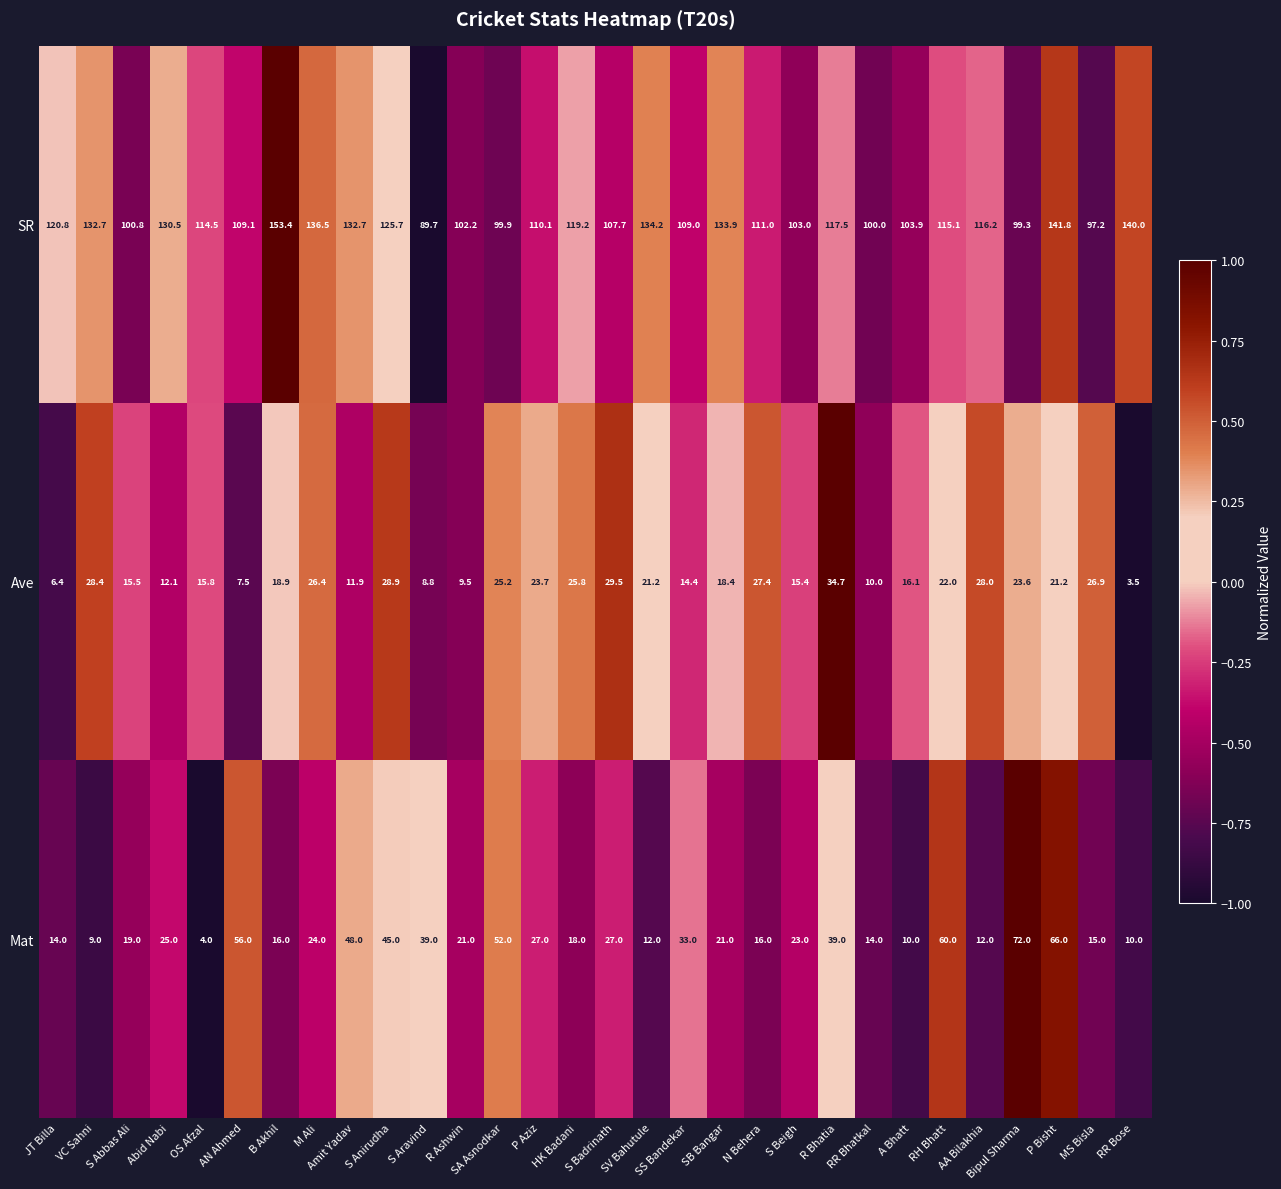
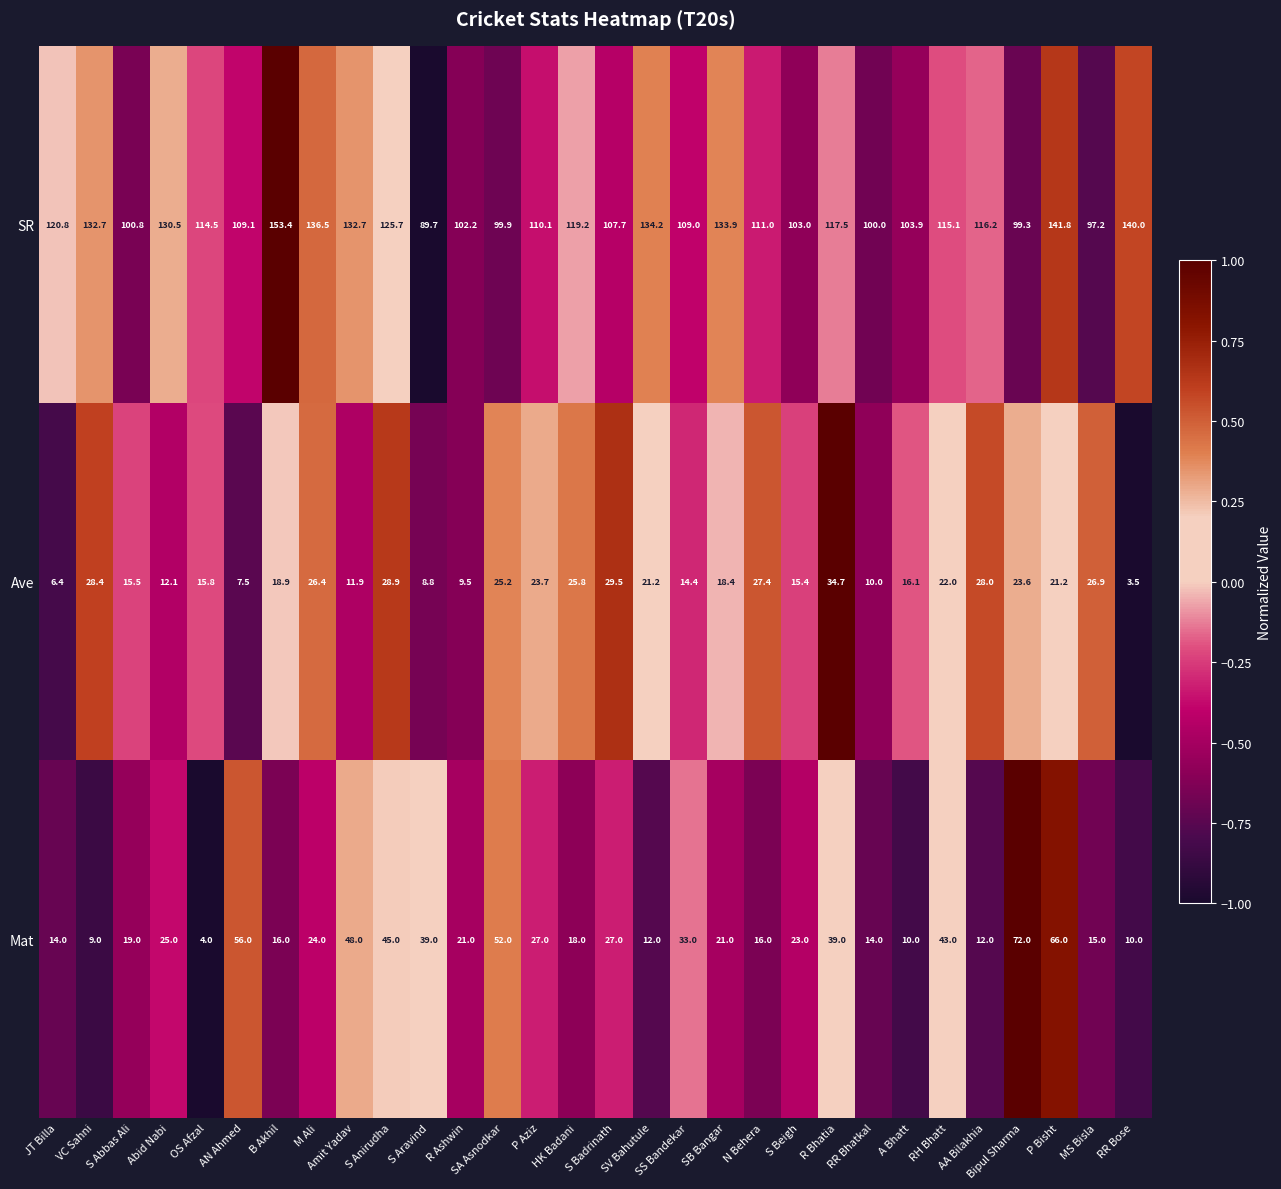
Mat, RH Bhatt: 60.0 -> 43.0
